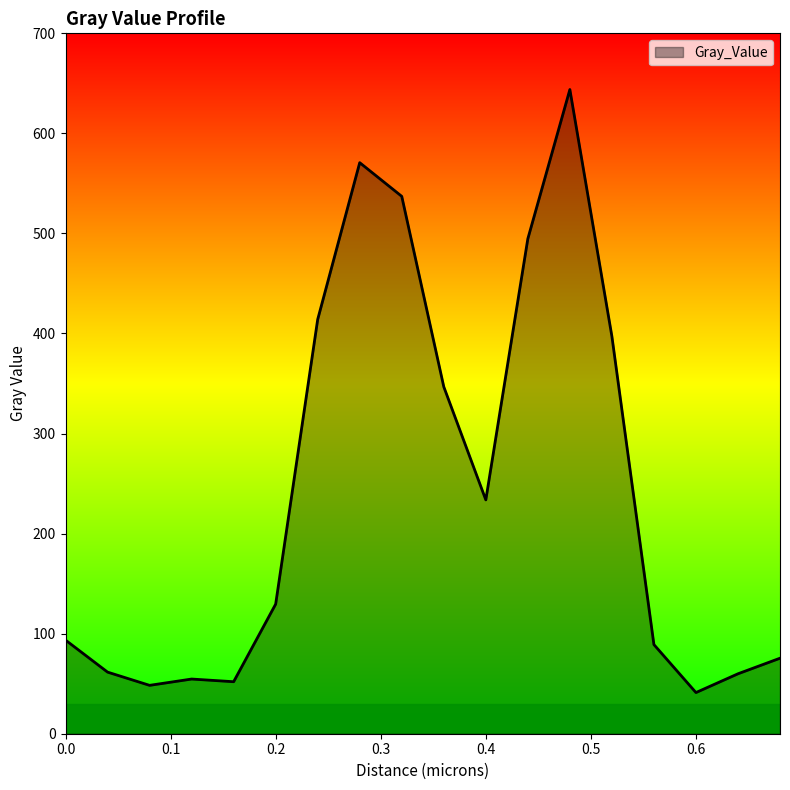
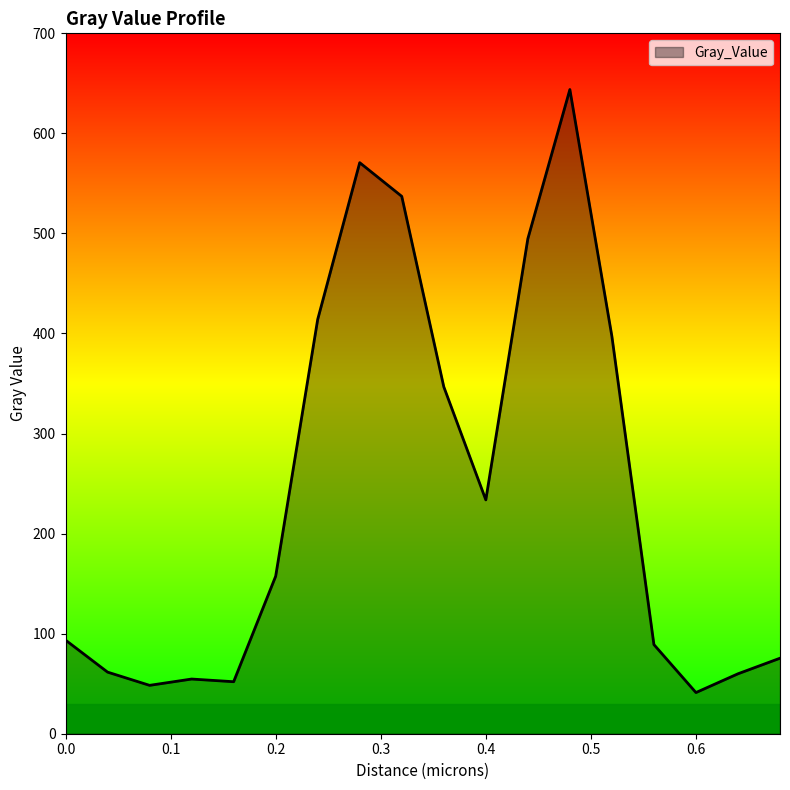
0.2: 130 -> 157
